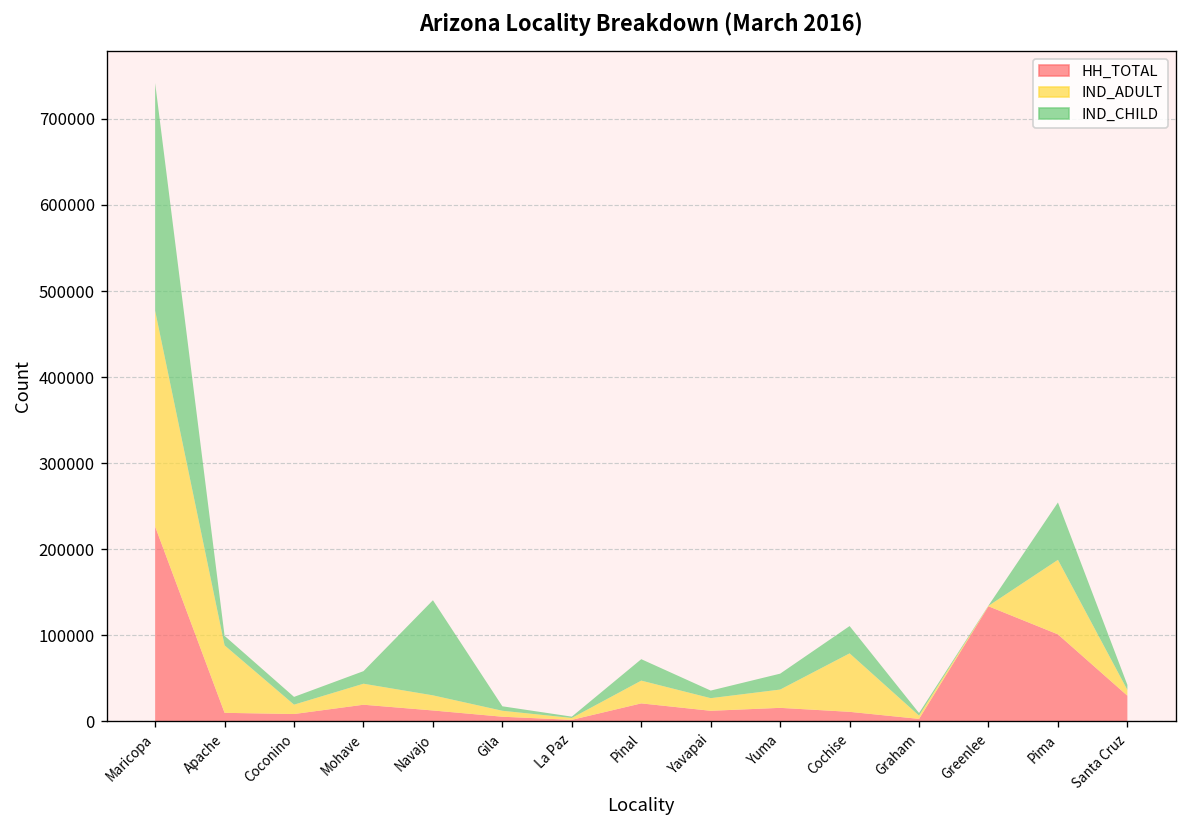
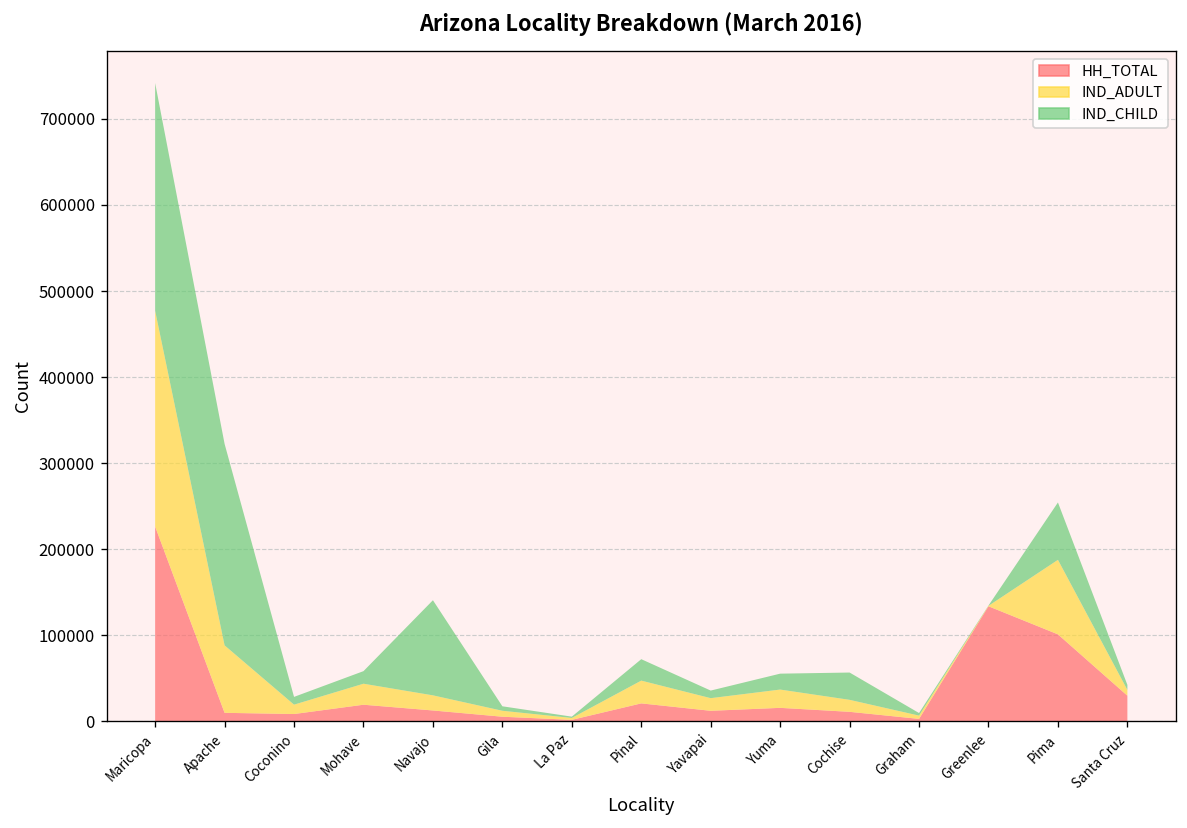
IND_CHILD, Apache: 10000 -> 230000
IND_ADULT, Cochise: 70000 -> 10000
